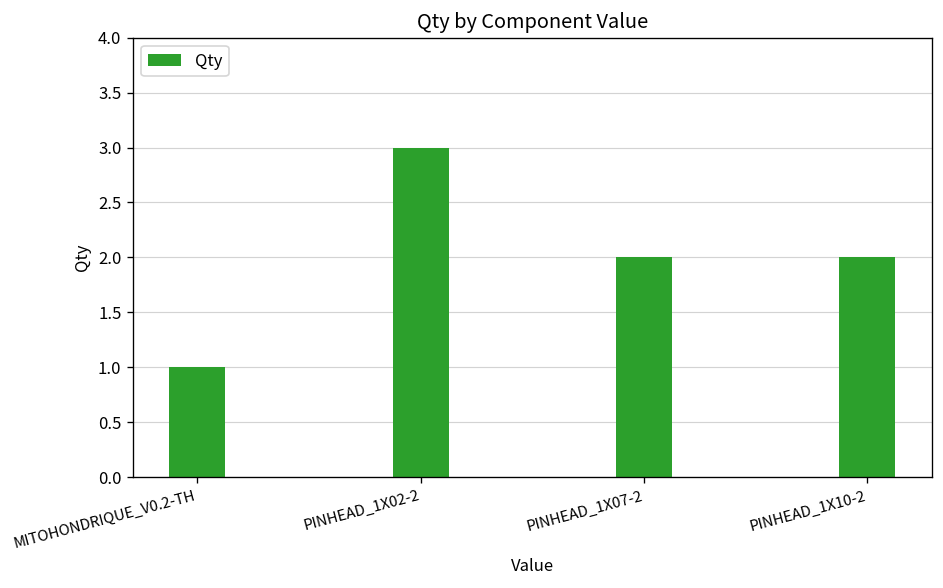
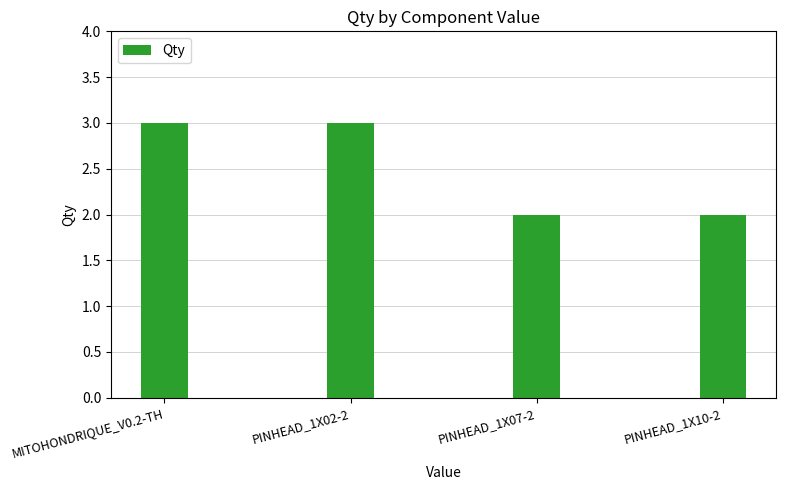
MITOHONDRIQUE_V0.2-TH: 1 -> 3
